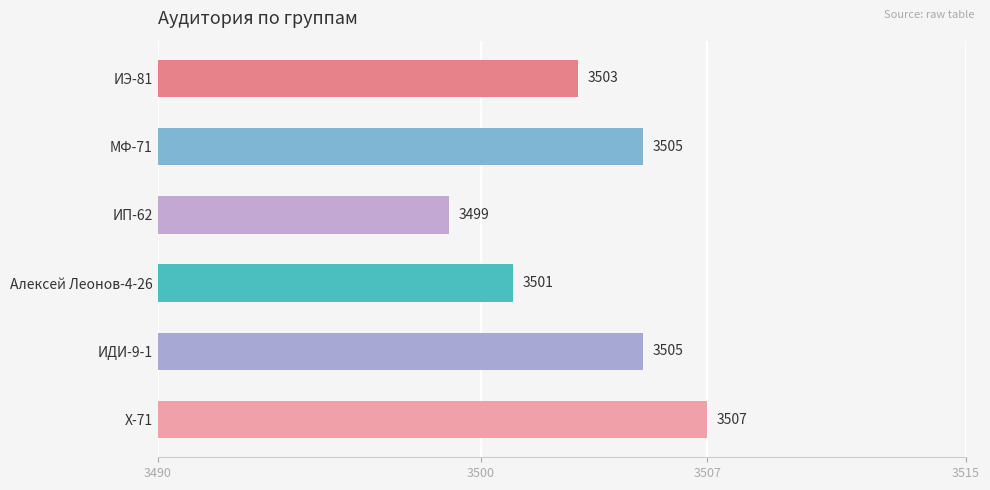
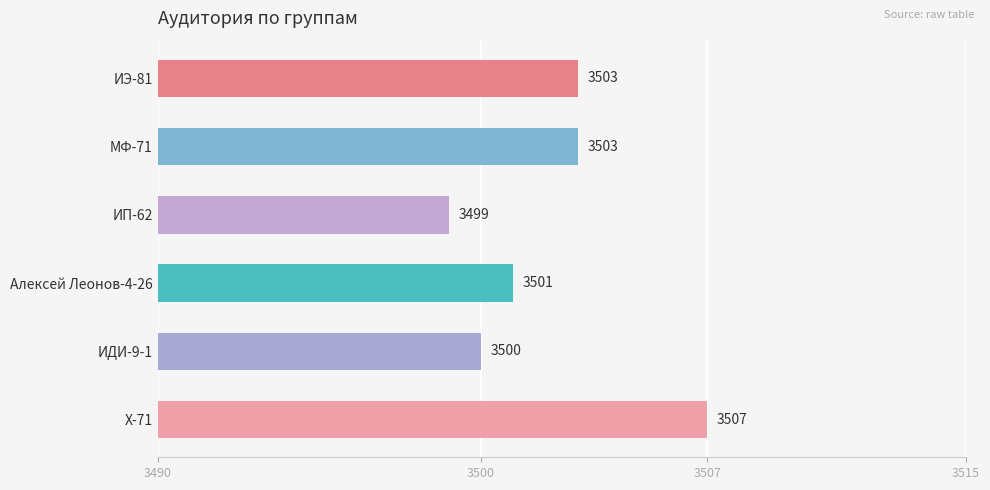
МФ-71: 3505 -> 3503
ИДИ-9-1: 3505 -> 3500
